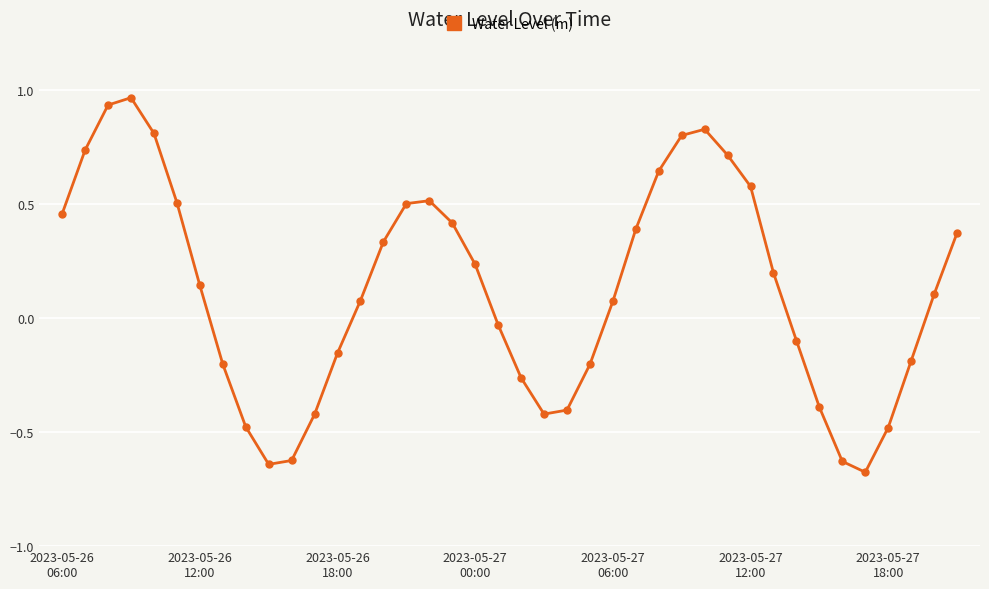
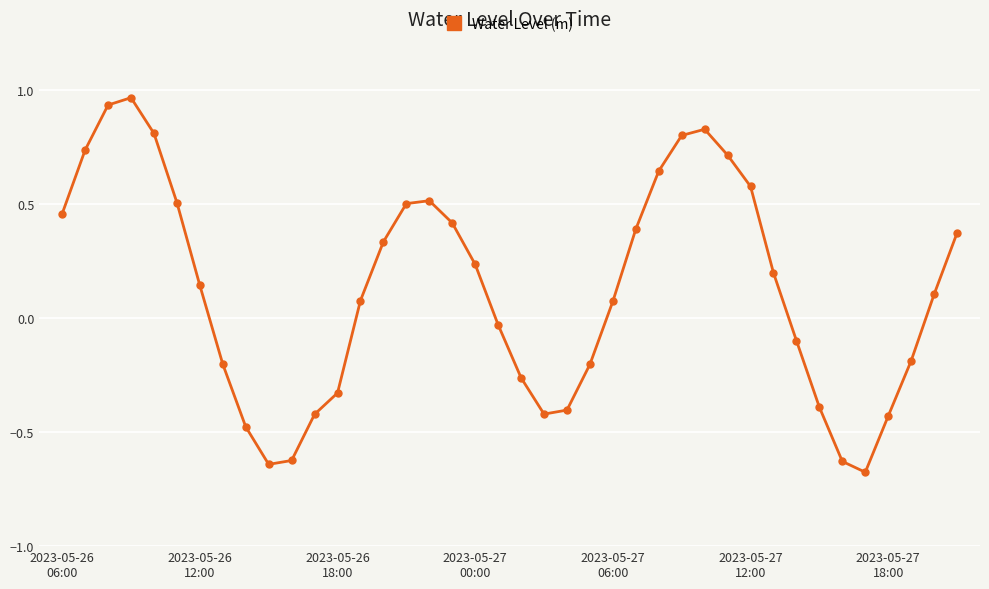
2023-05-26 18:00: -0.15 -> -0.33
2023-05-27 18:00: -0.48 -> -0.43
